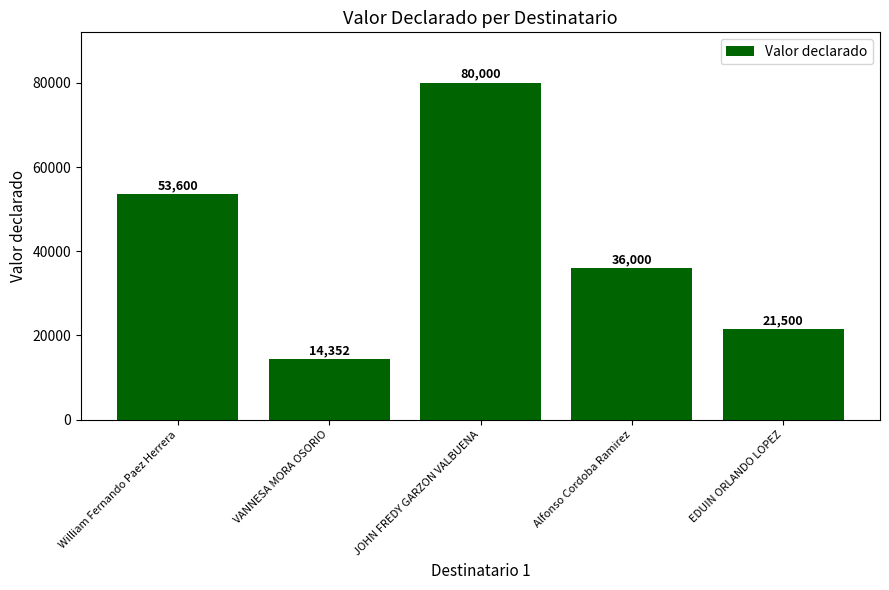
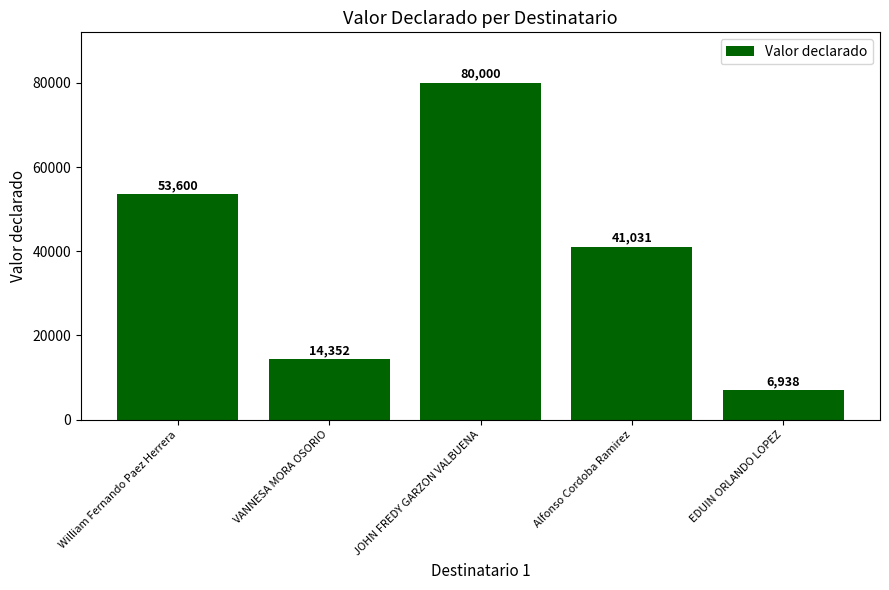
Alfonso Cordoba Ramirez: 36,000 -> 41,031
EDUIN ORLANDO LOPEZ: 21,500 -> 6,938
